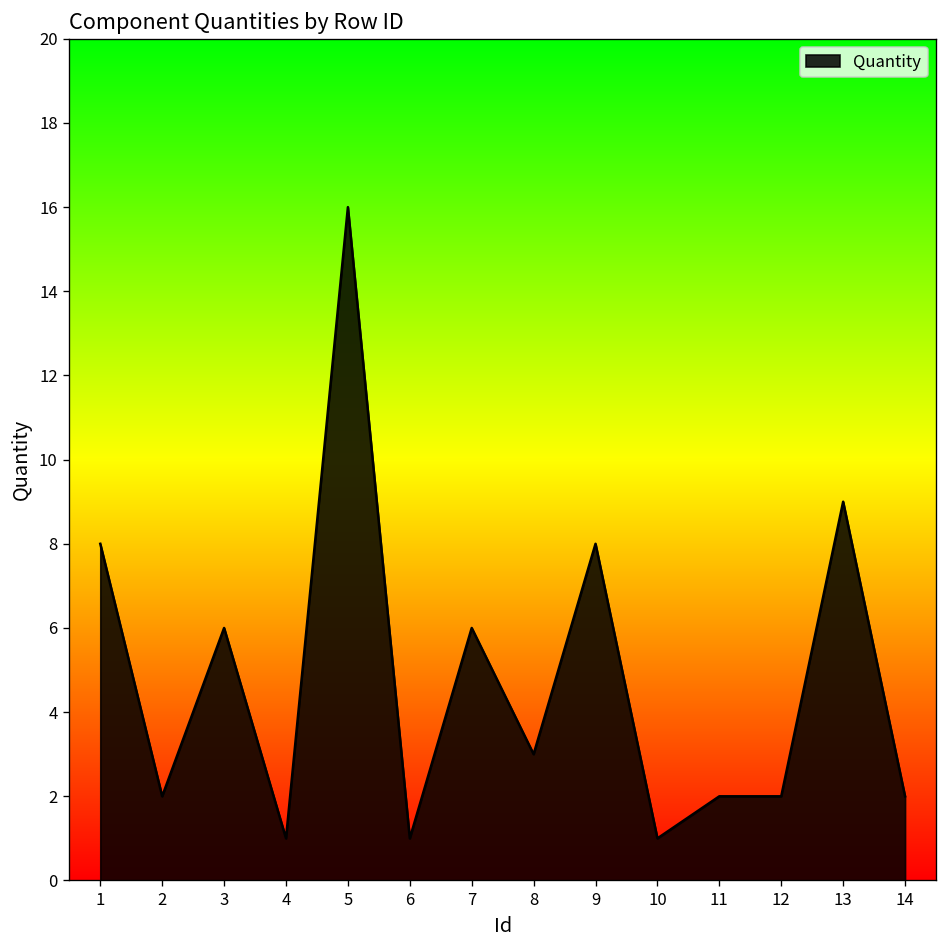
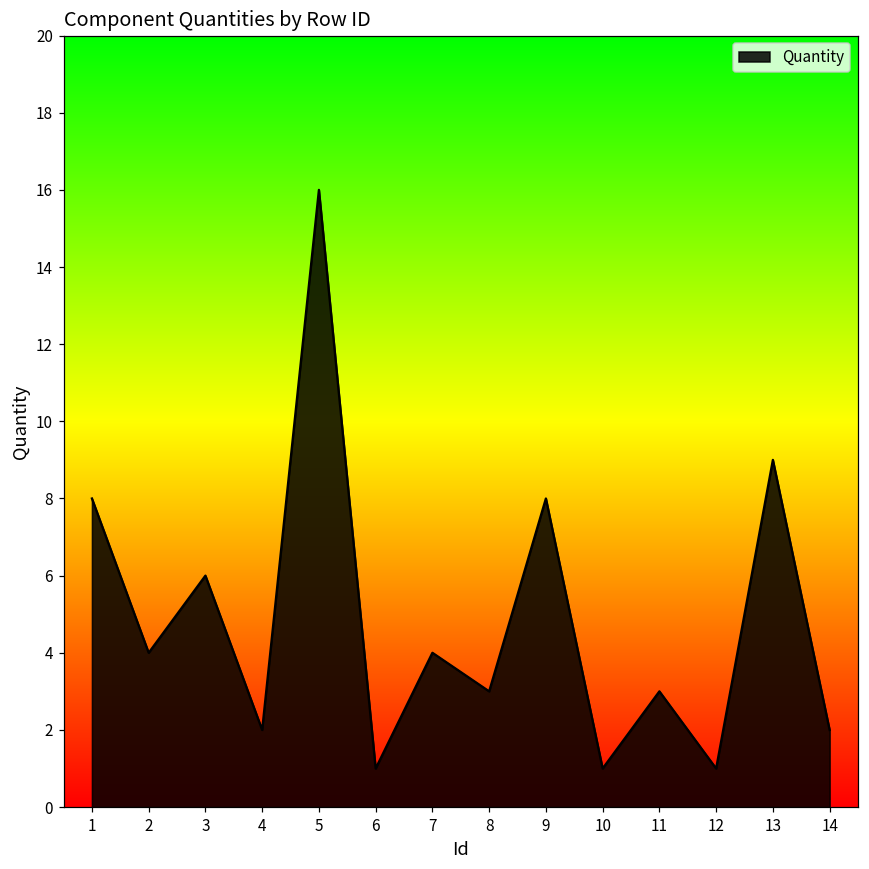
2: 2 -> 4
4: 1 -> 2
7: 6 -> 4
11: 2 -> 3
12: 2 -> 1
